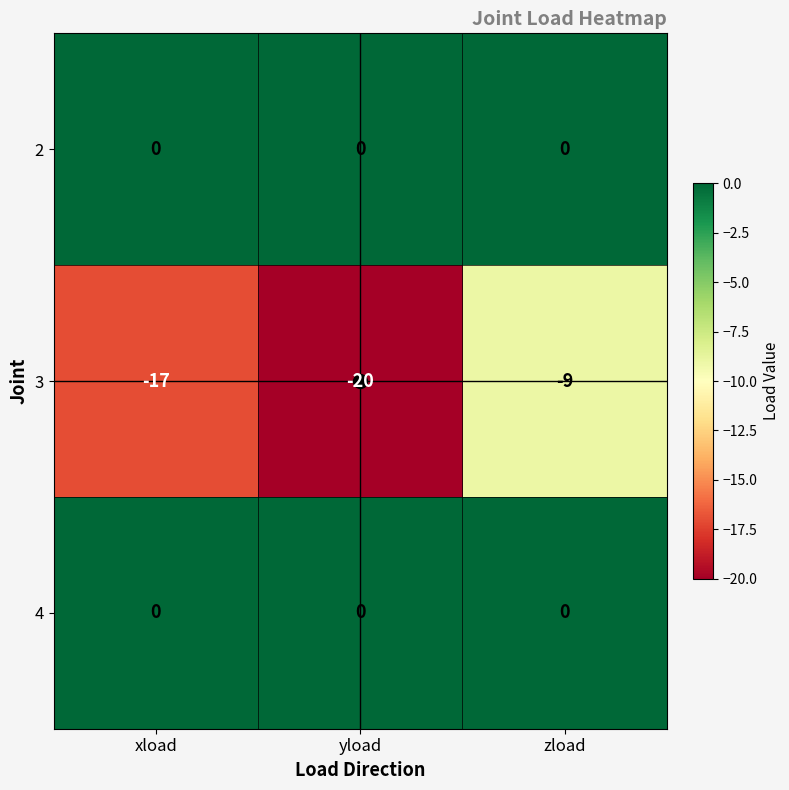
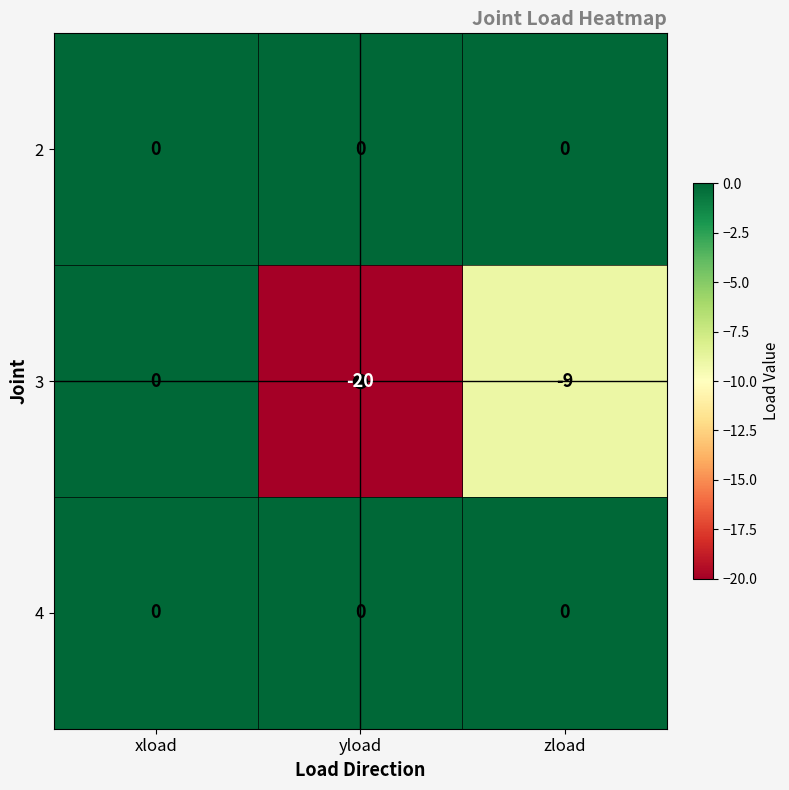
3, xload: -17 -> 0
